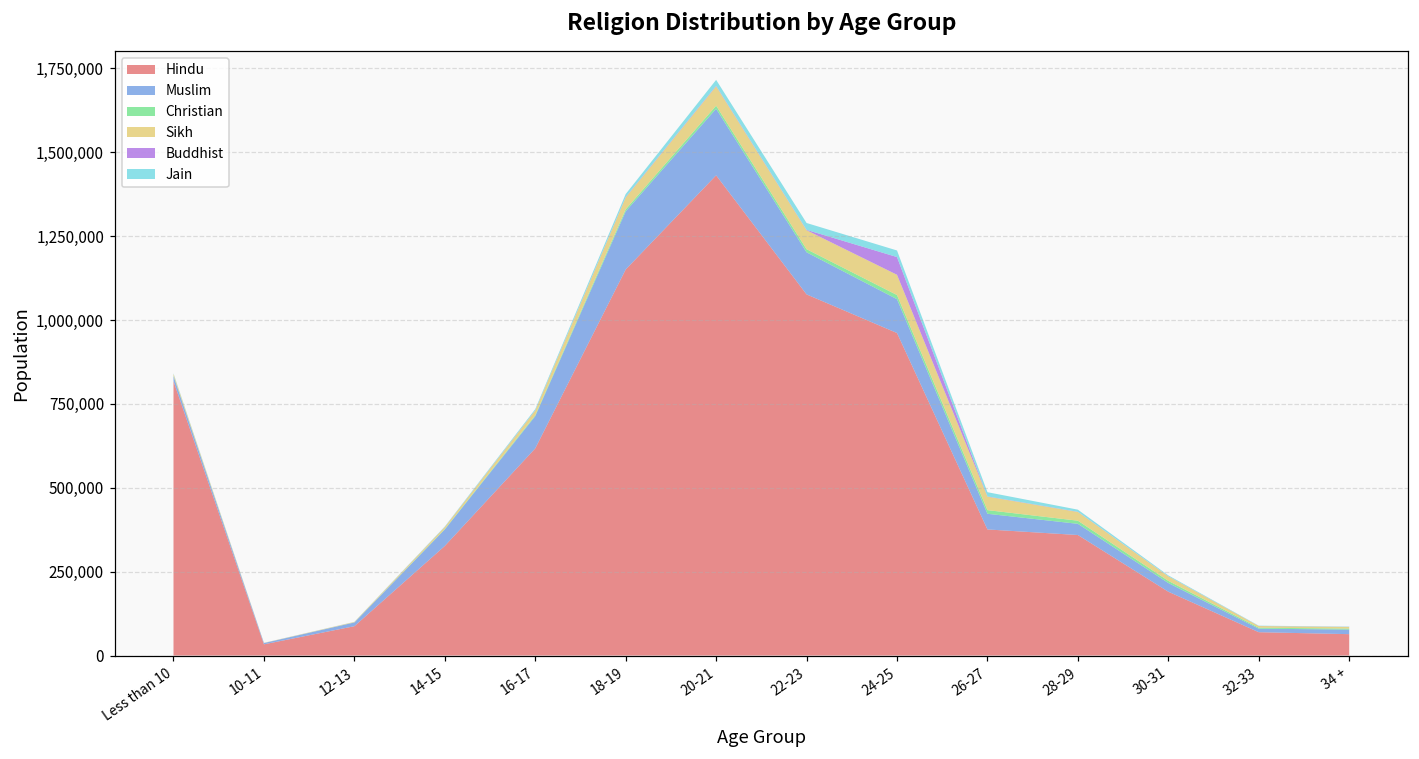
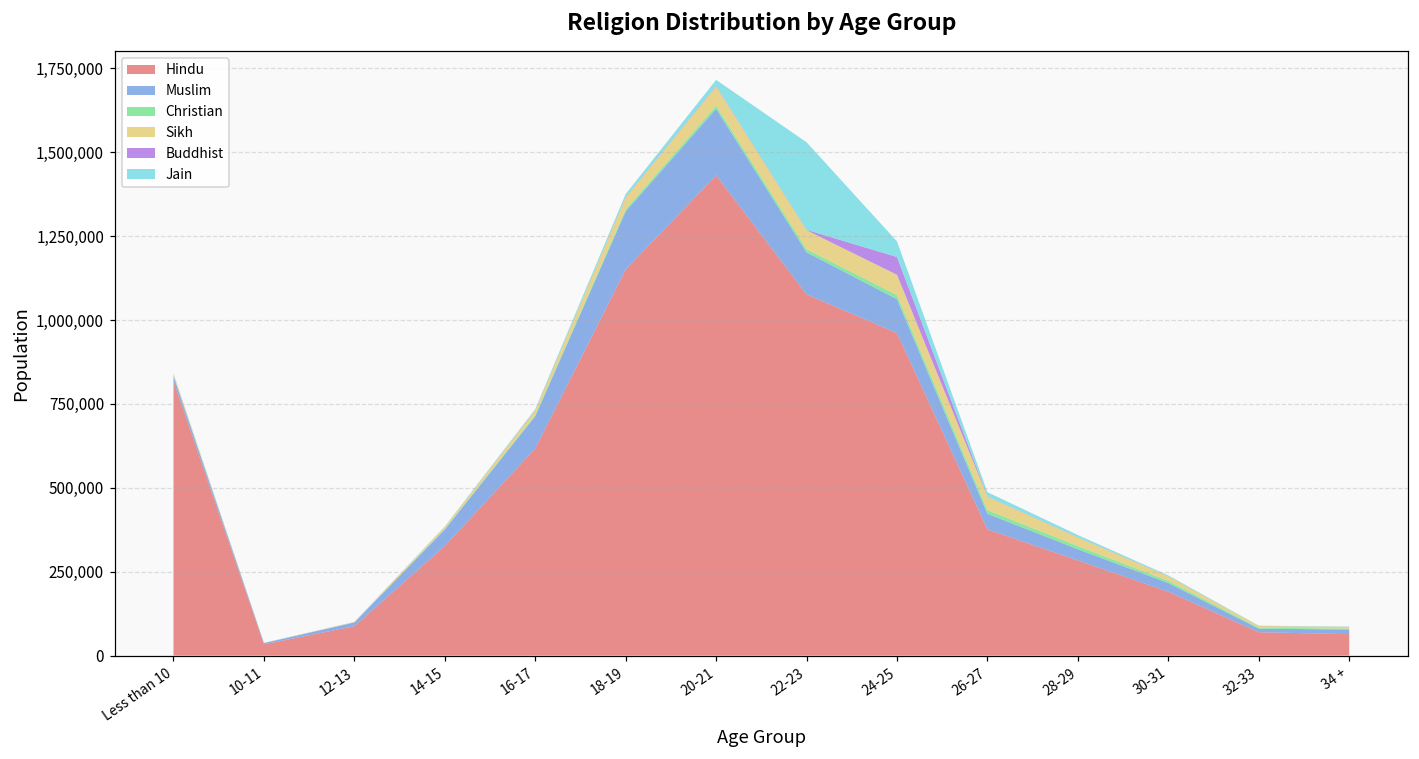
Jain, 22-23: 20,000 -> 260,000
Jain, 24-25: 20,000 -> 50,000
Hindu, 28-29: 360,000 -> 280,000
